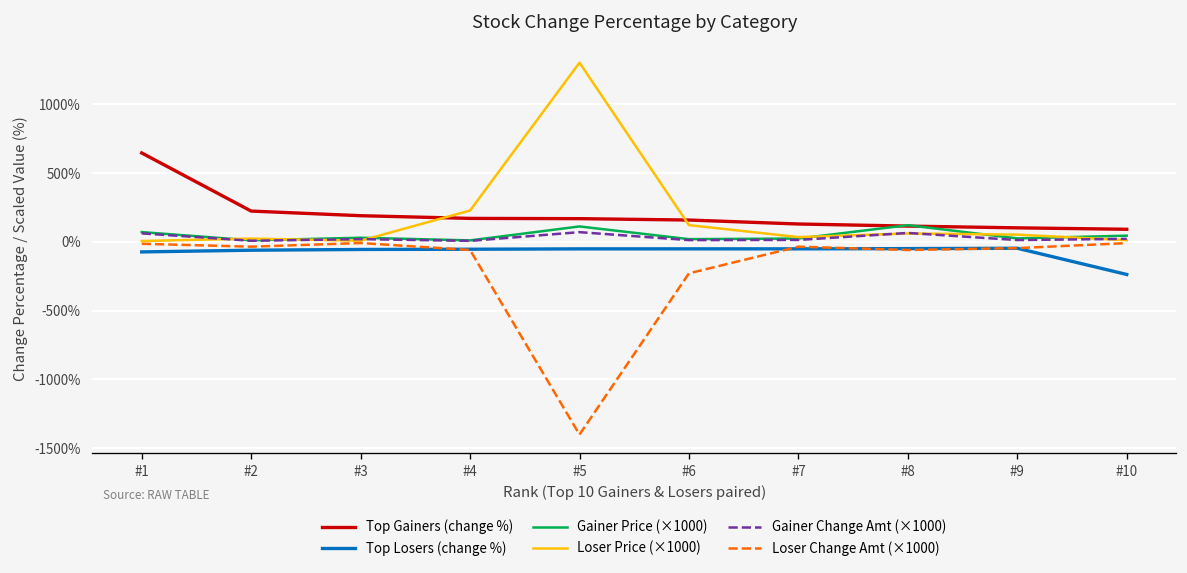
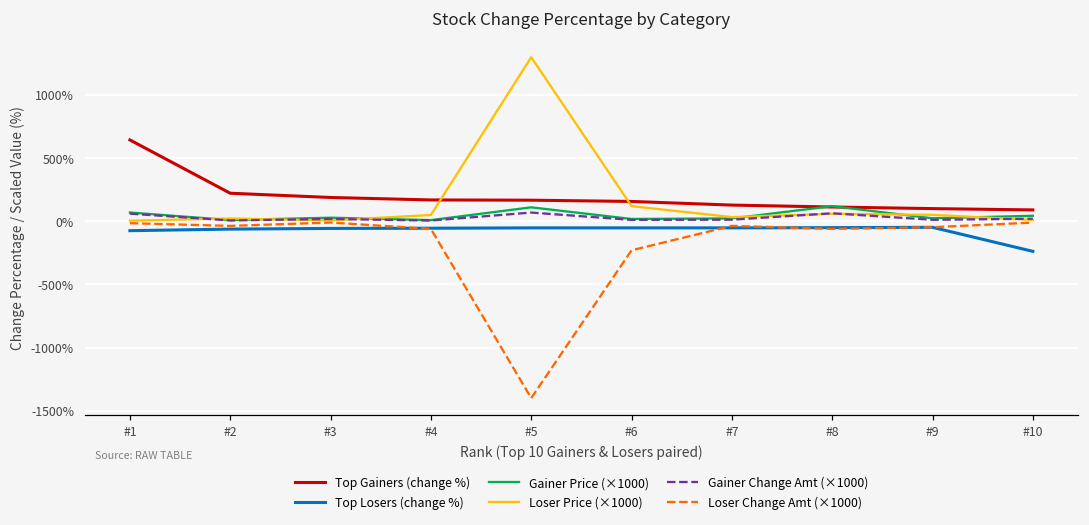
Loser Price (×1000), #4: 230% -> 50%
